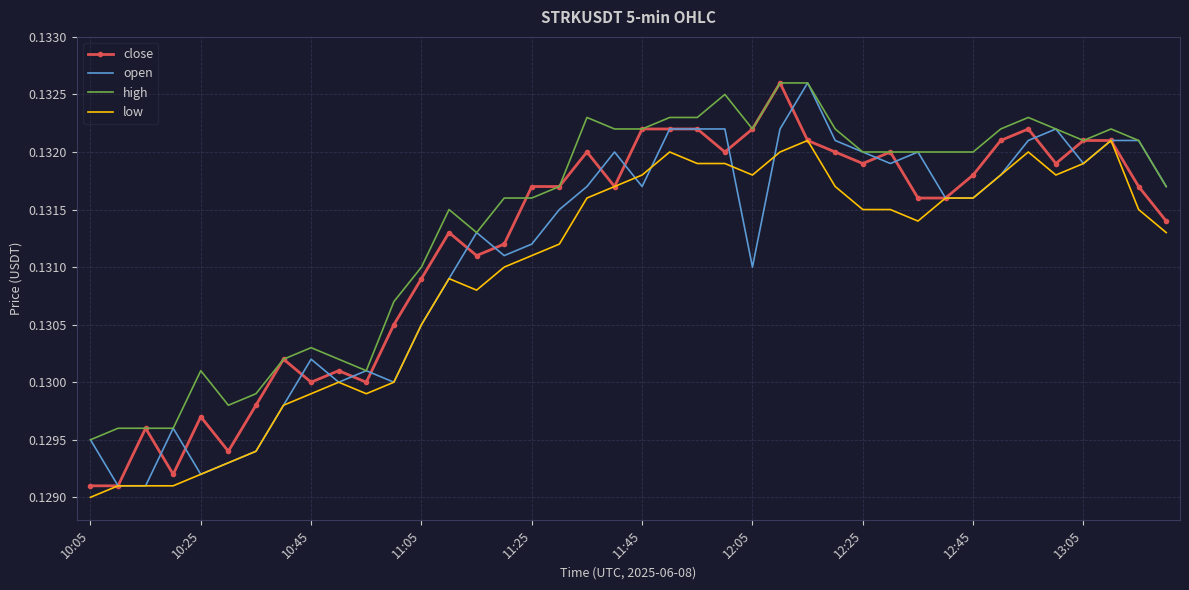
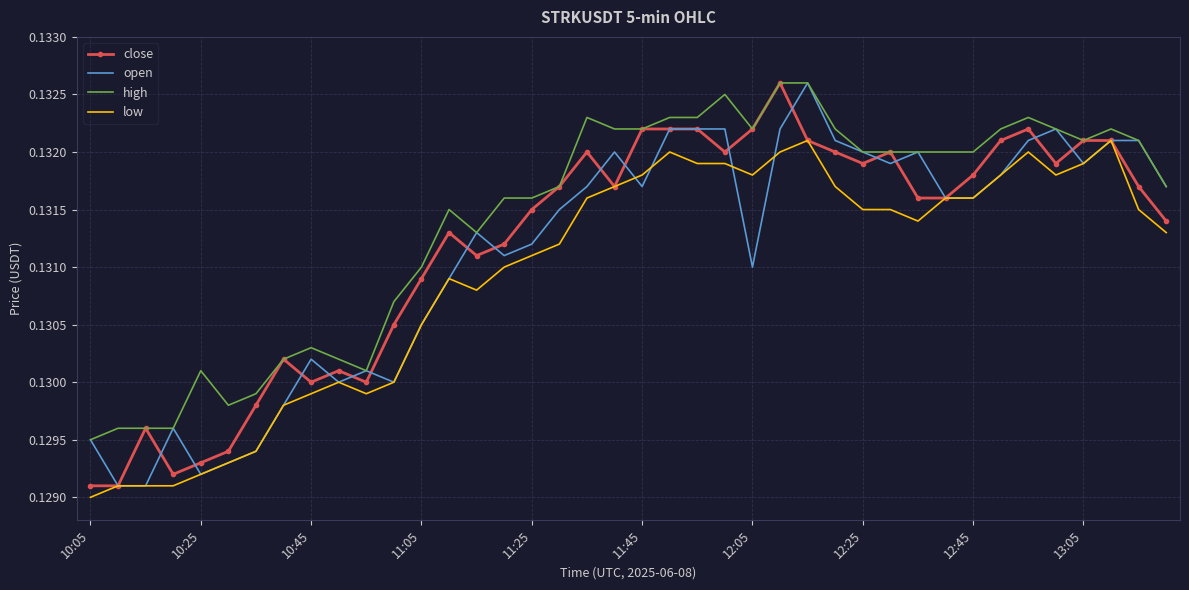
close, 10:25: 0.1297 -> 0.1293
close, 11:25: 0.1317 -> 0.1315
